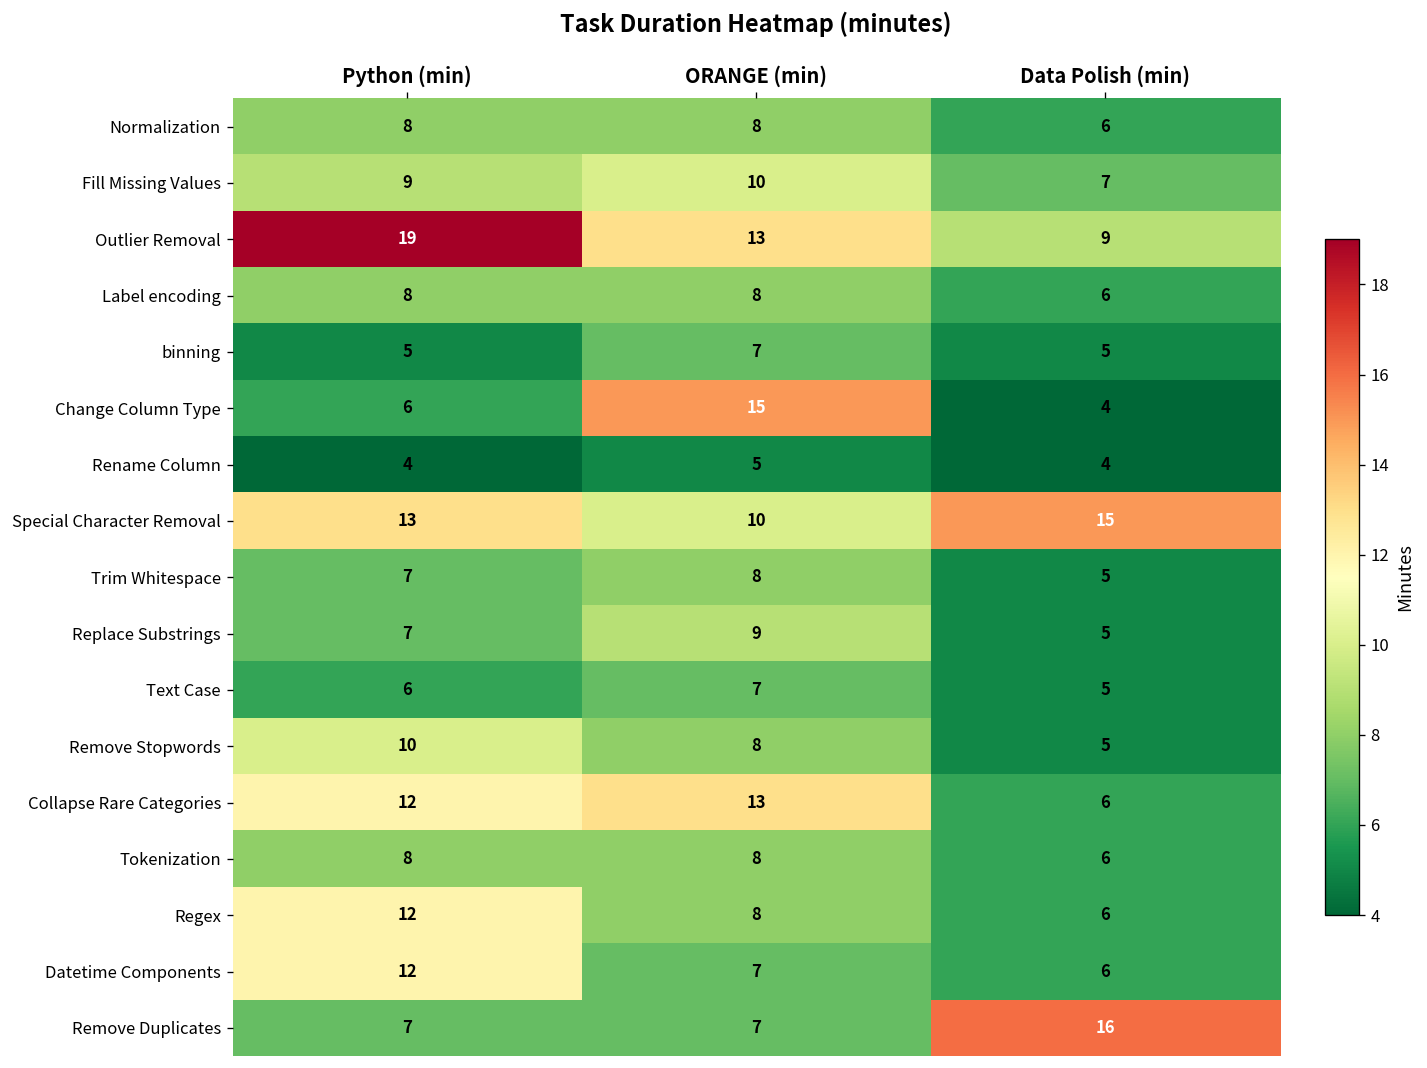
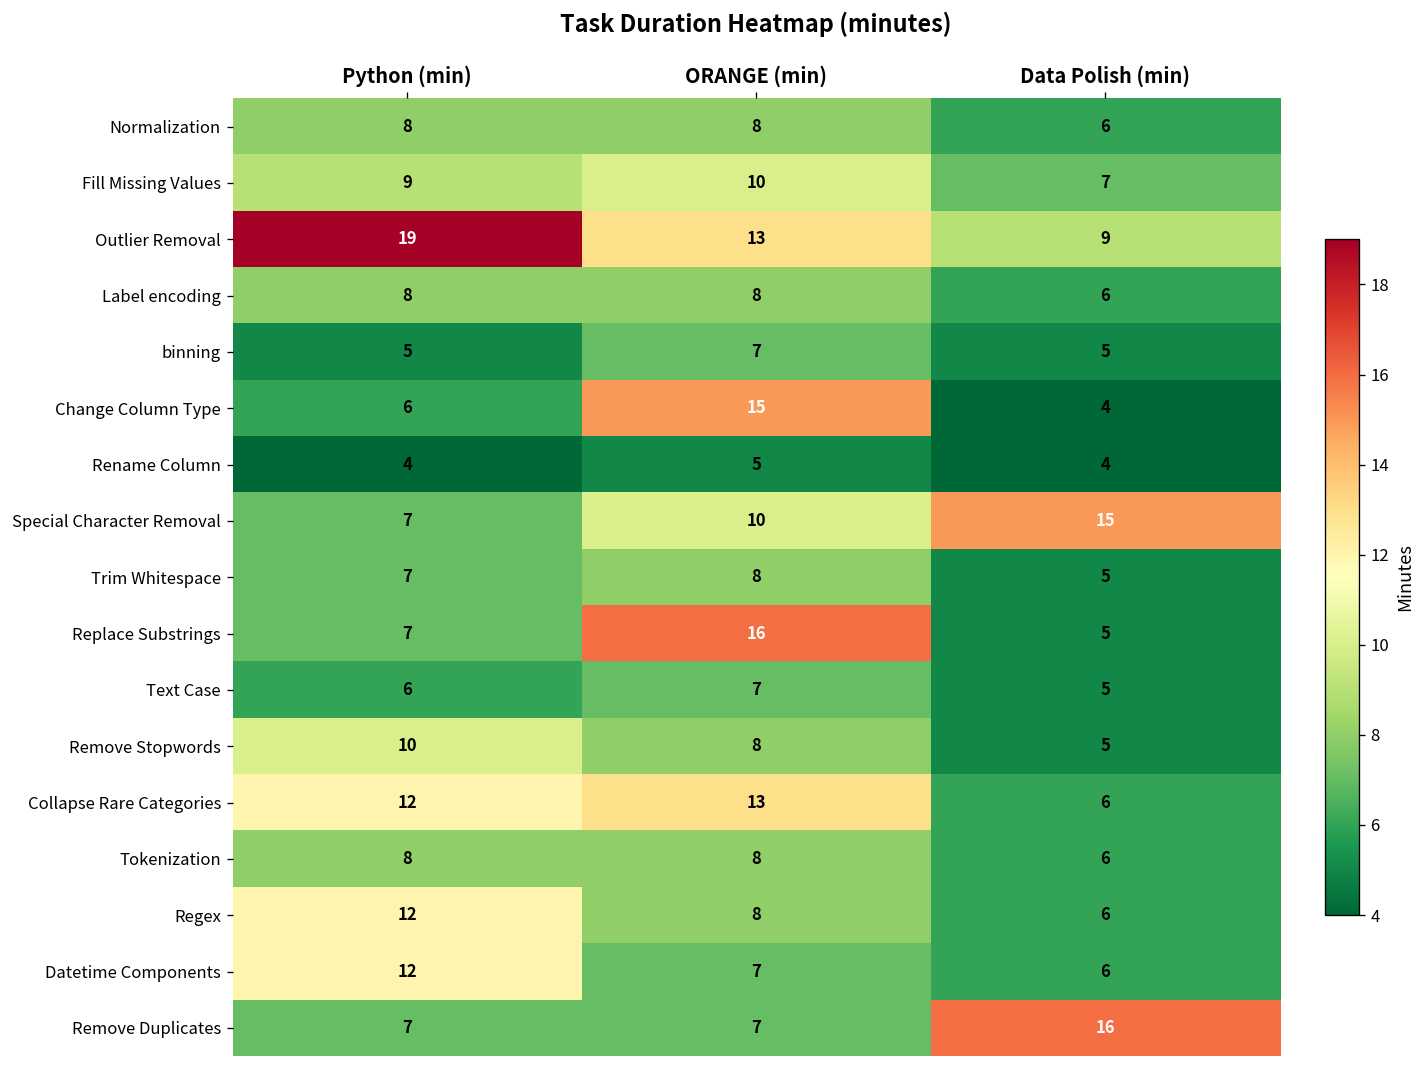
Special Character Removal, Python (min): 13 -> 7
Replace Substrings, ORANGE (min): 9 -> 16
